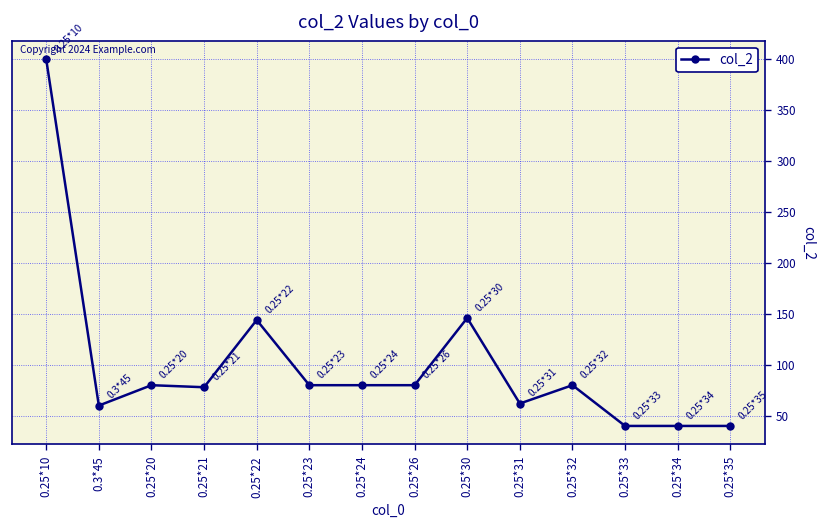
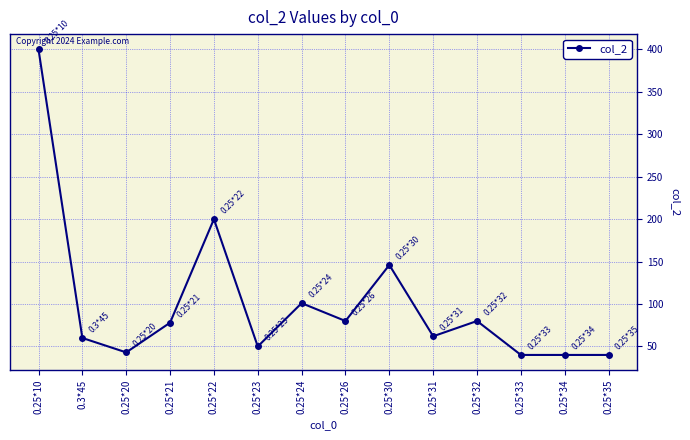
0.25*20: 80 -> 40
0.25*22: 140 -> 200
0.25*23: 80 -> 50
0.25*24: 80 -> 100
